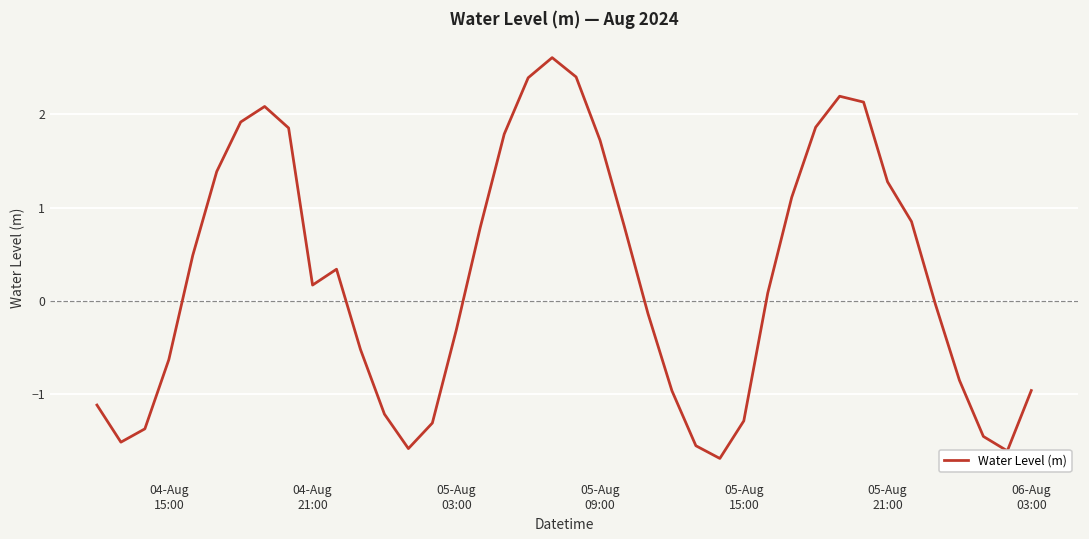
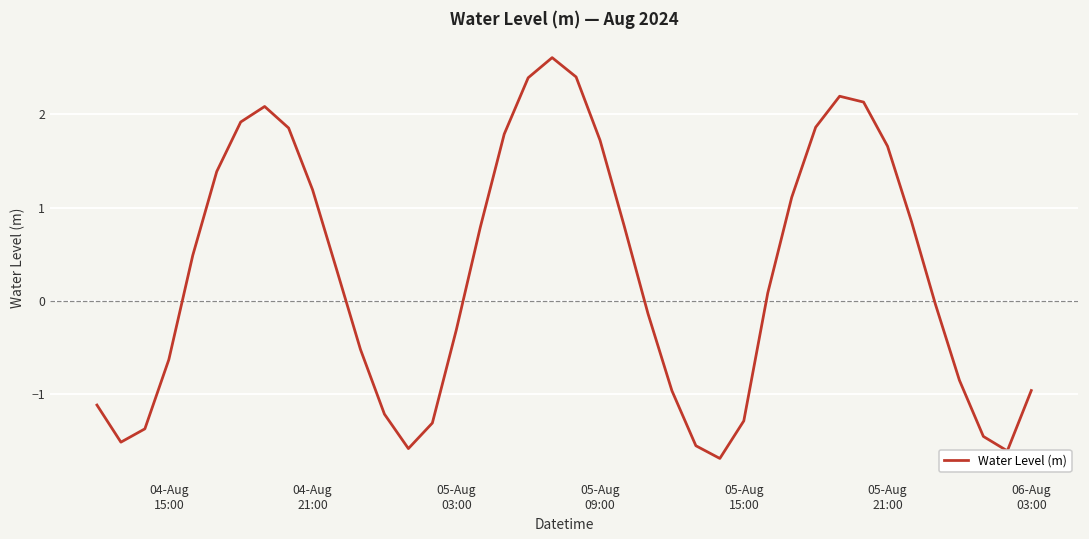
04-Aug 21:00: 0.2 -> 1.2
05-Aug 21:00: 1.3 -> 1.7
